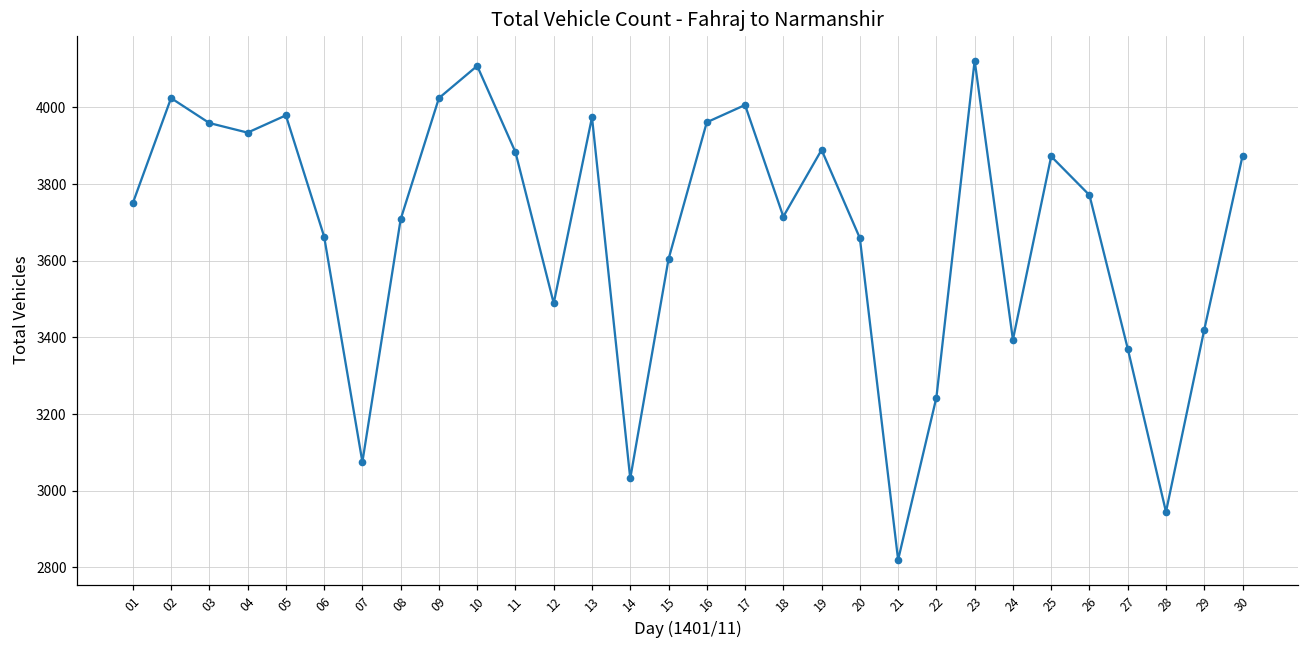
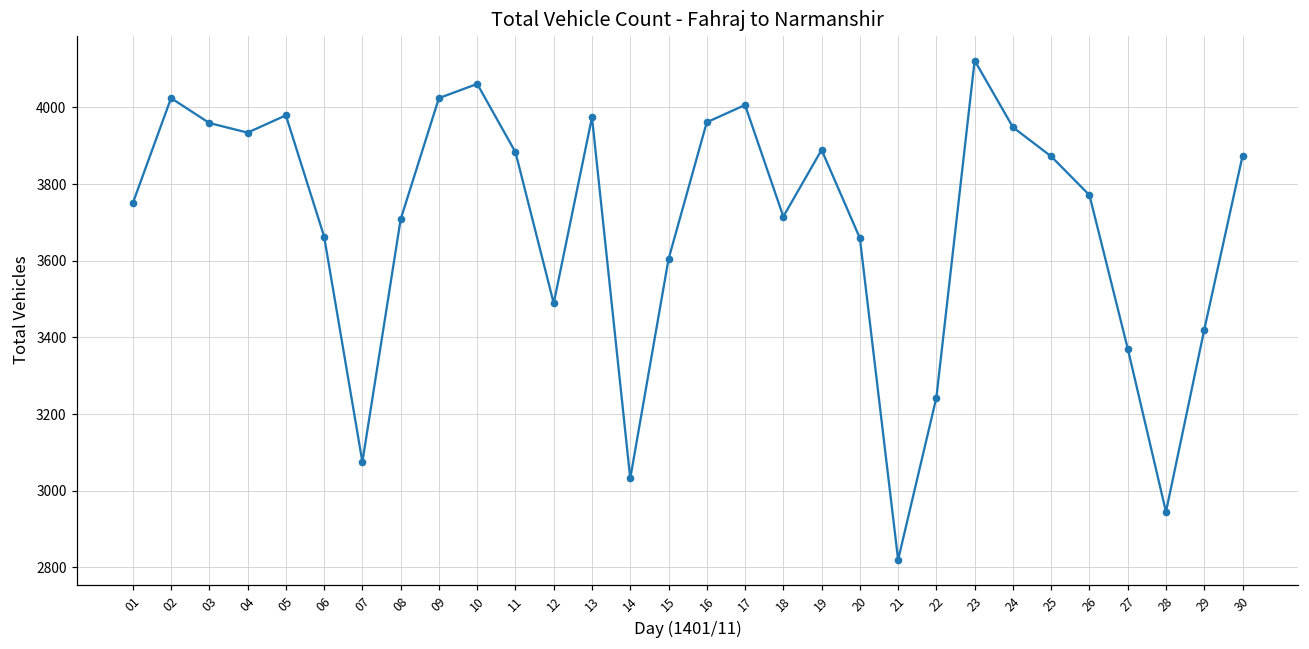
10: 4110 -> 4060
24: 3390 -> 3950
